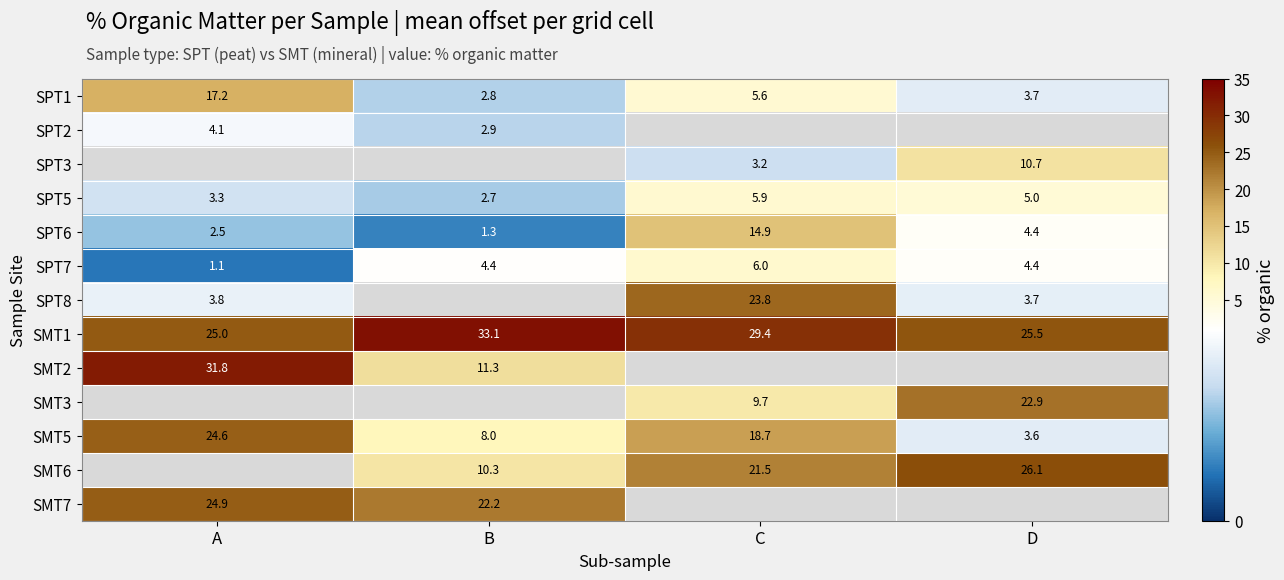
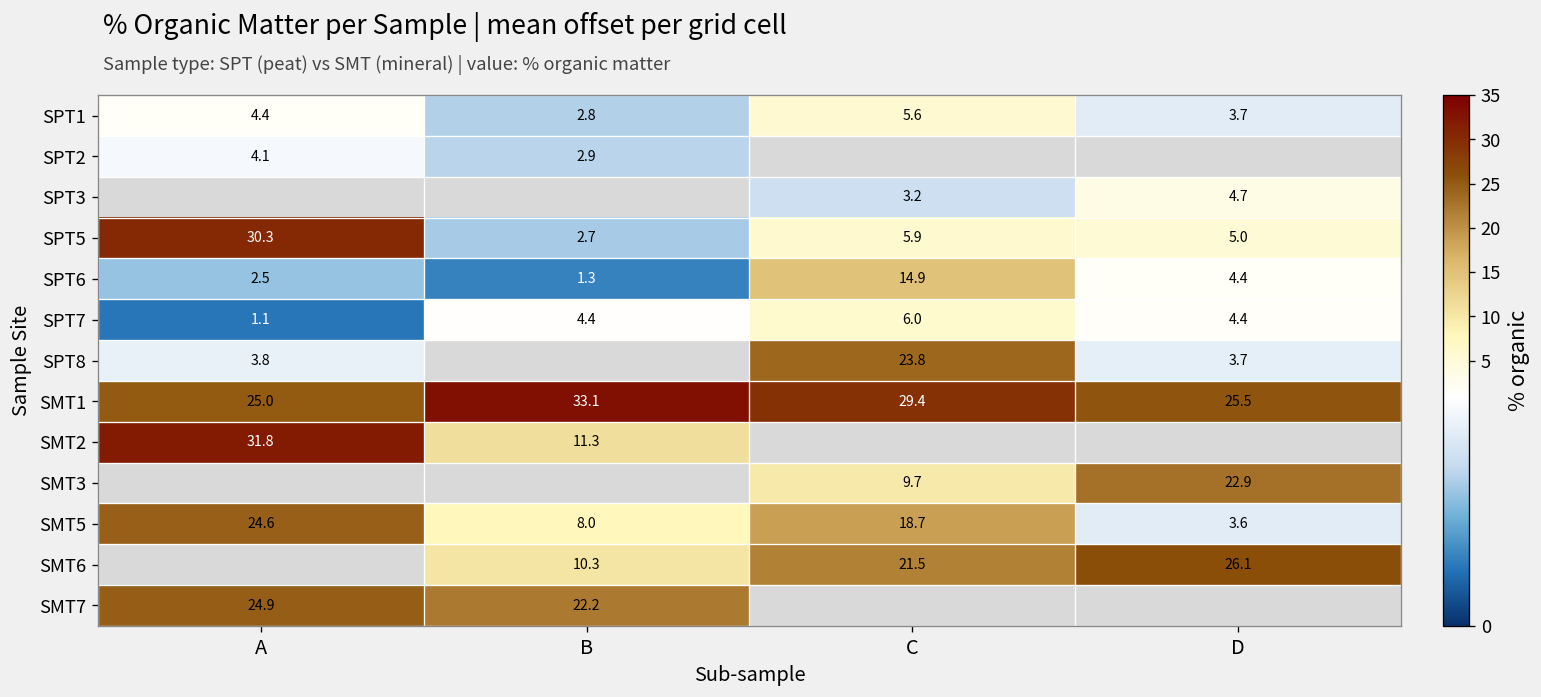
SPT1, A: 17.2 -> 4.4
SPT3, D: 10.7 -> 4.7
SPT5, A: 3.3 -> 30.3
